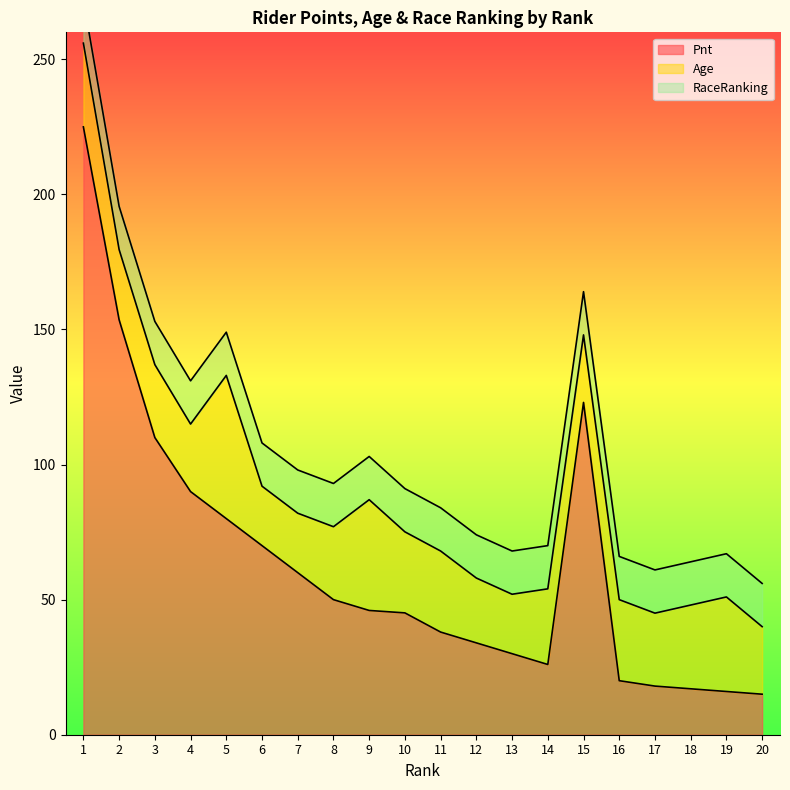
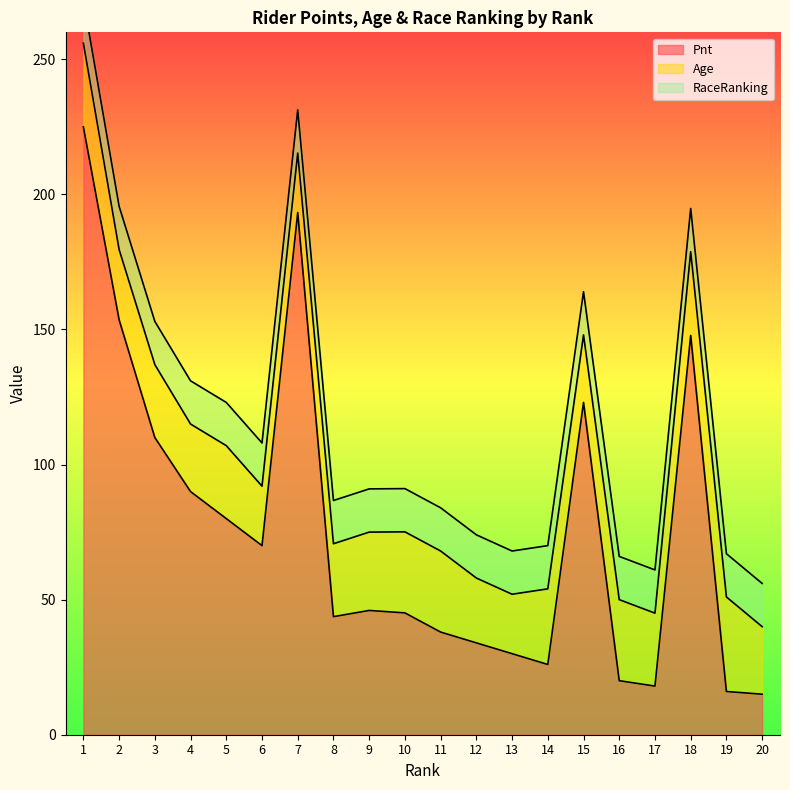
Age, 5: 53 -> 27
Pnt, 7: 60 -> 193
Pnt, 8: 50 -> 44
Age, 9: 41 -> 29
Pnt, 18: 17 -> 148
